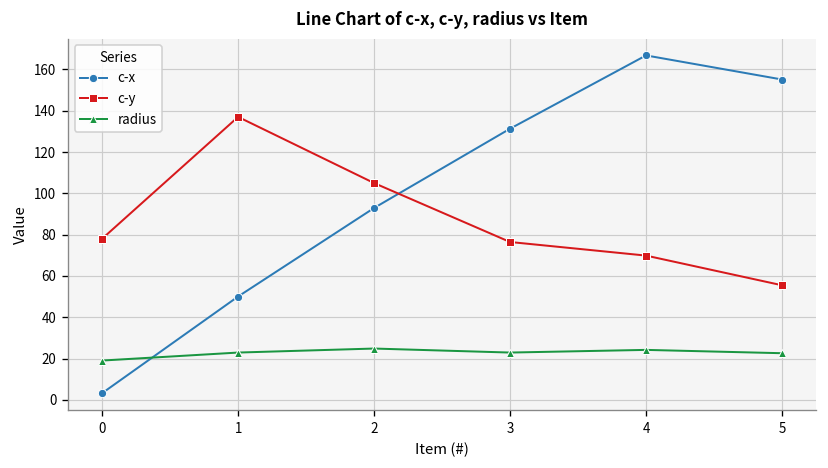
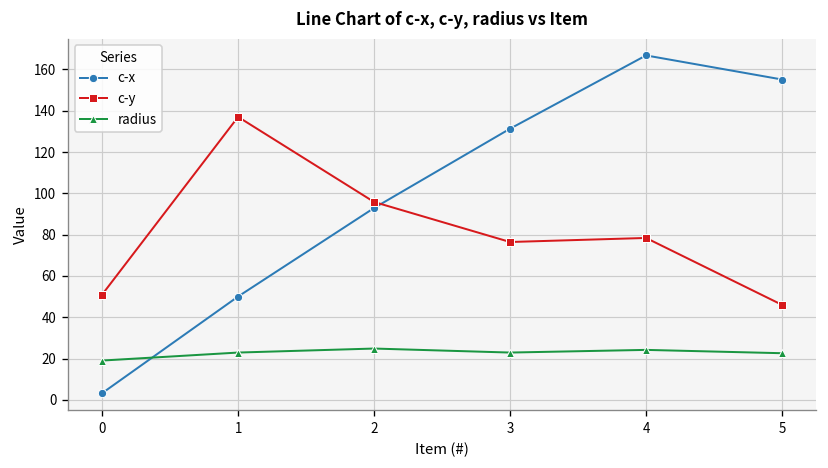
c-y, 0: 78 -> 51
c-y, 2: 105 -> 96
c-y, 4: 70 -> 78
c-y, 5: 55 -> 46
